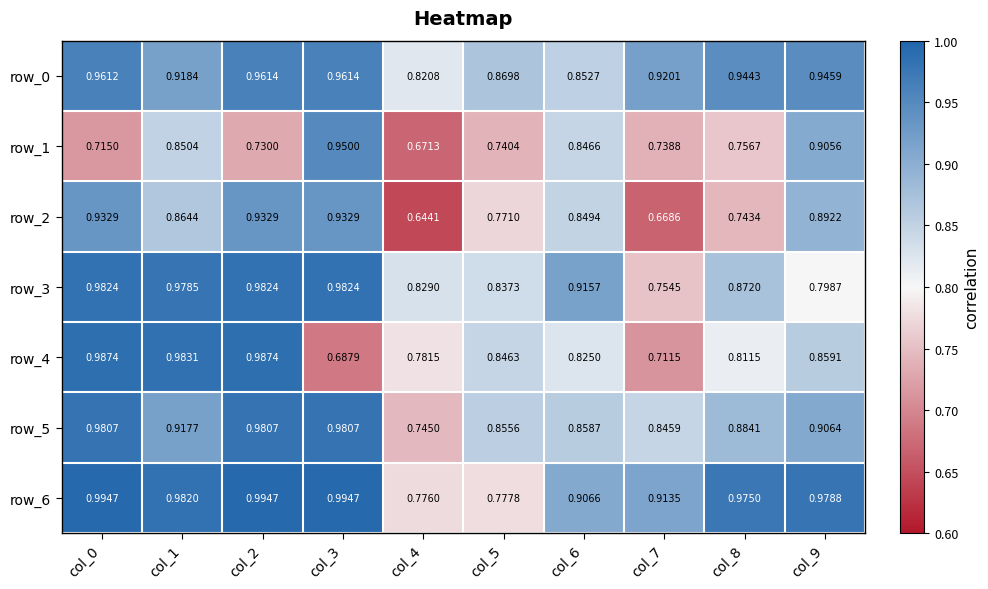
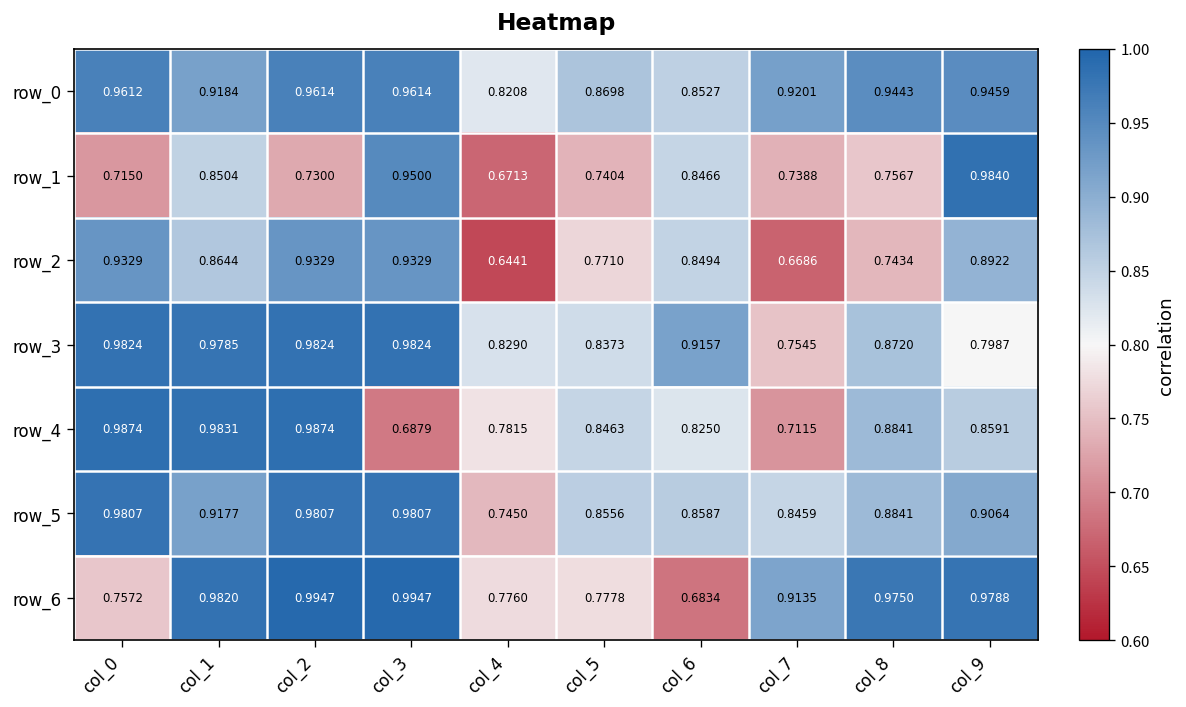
row_1, col_9: 0.9056 -> 0.9840
row_4, col_8: 0.8115 -> 0.8841
row_6, col_0: 0.9947 -> 0.7572
row_6, col_6: 0.9066 -> 0.6834
